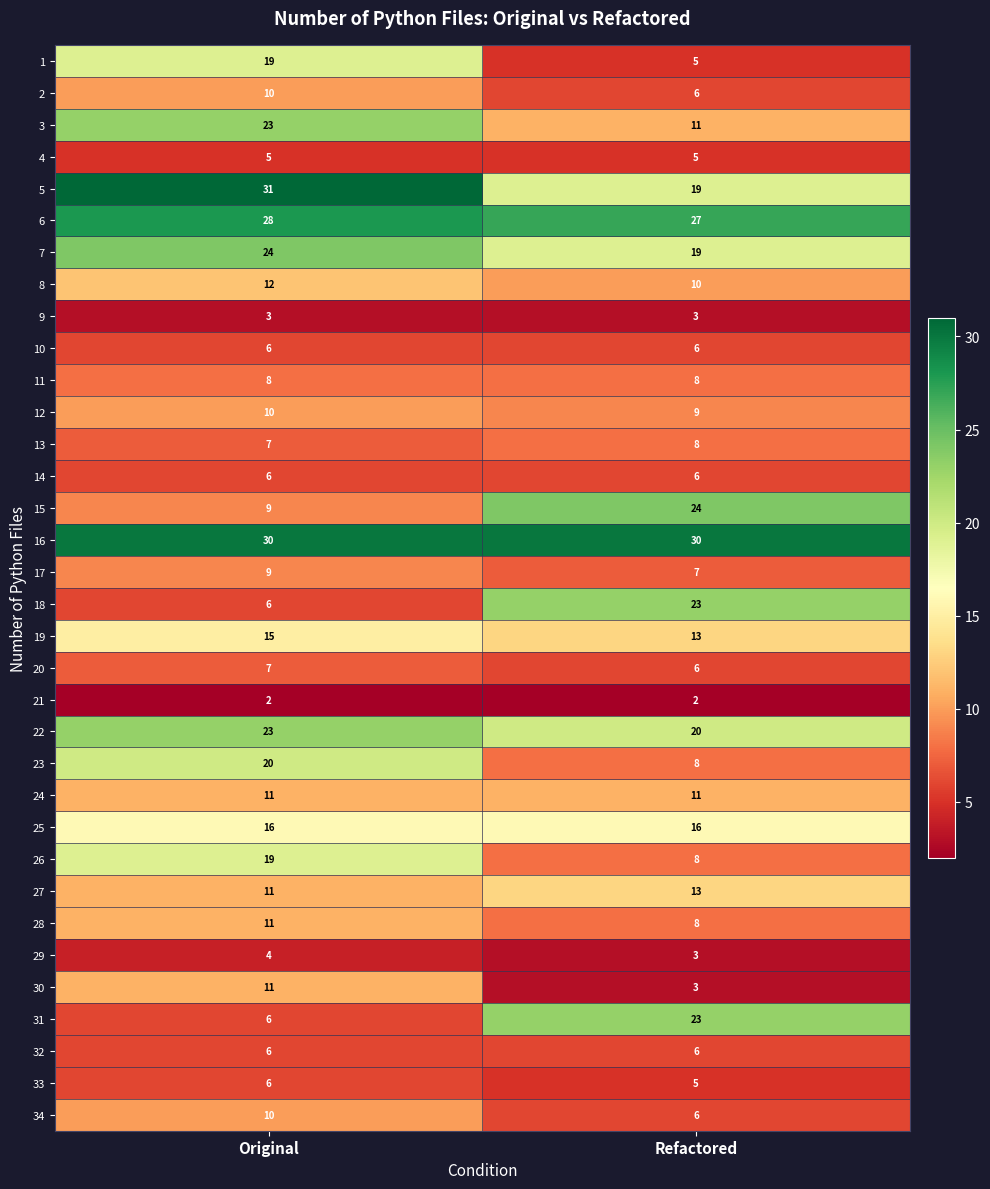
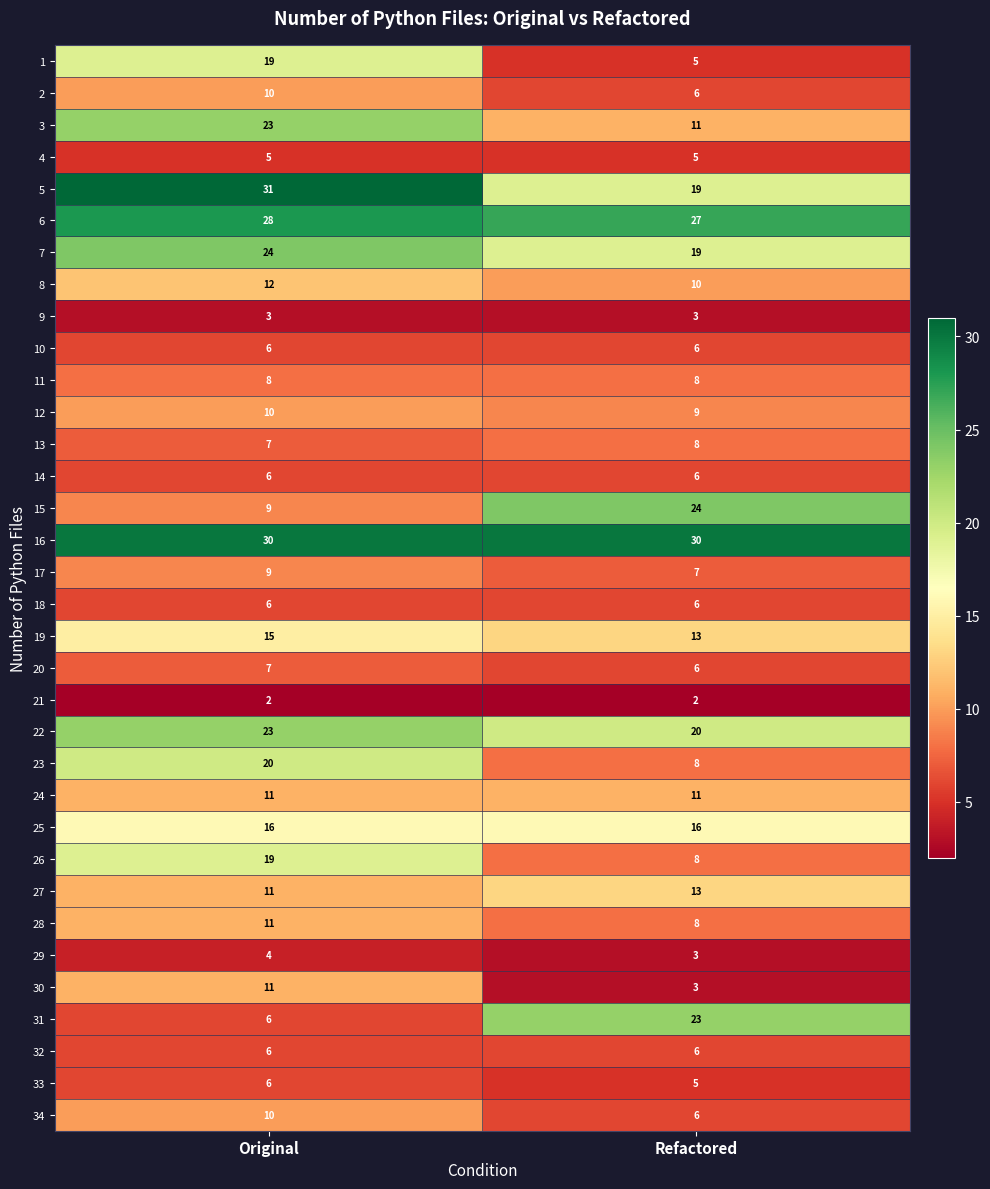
18, Refactored: 23 -> 6
